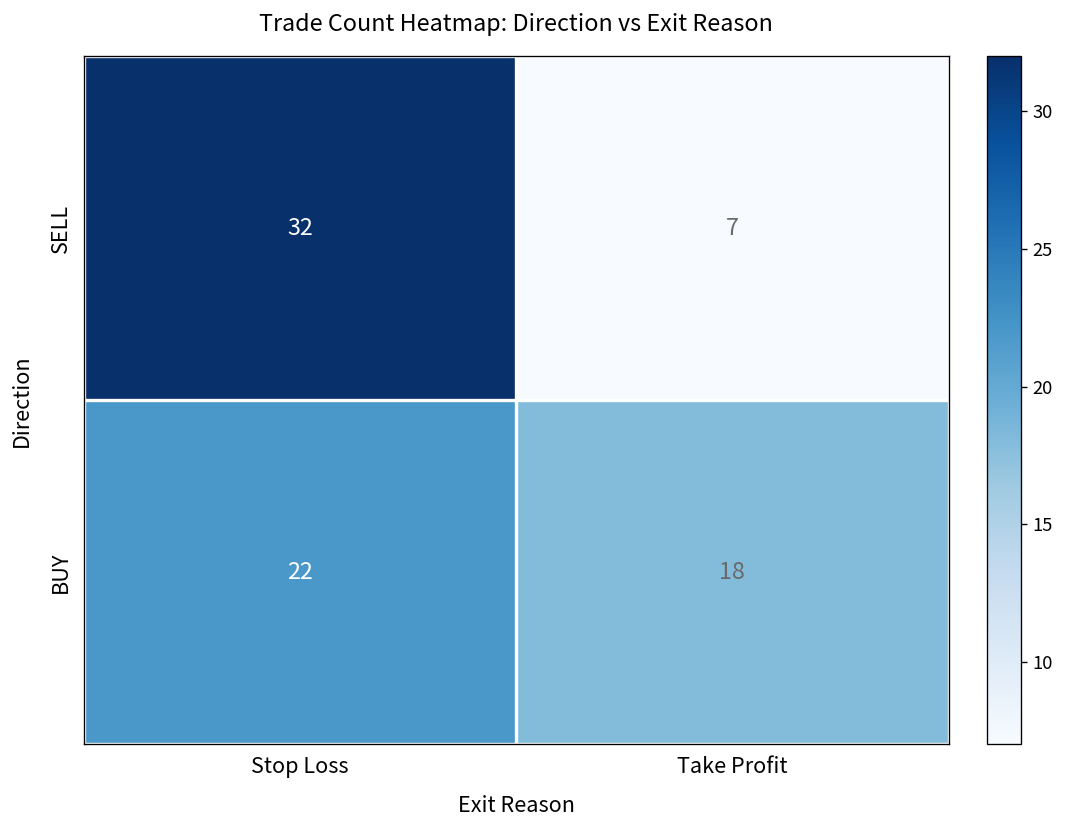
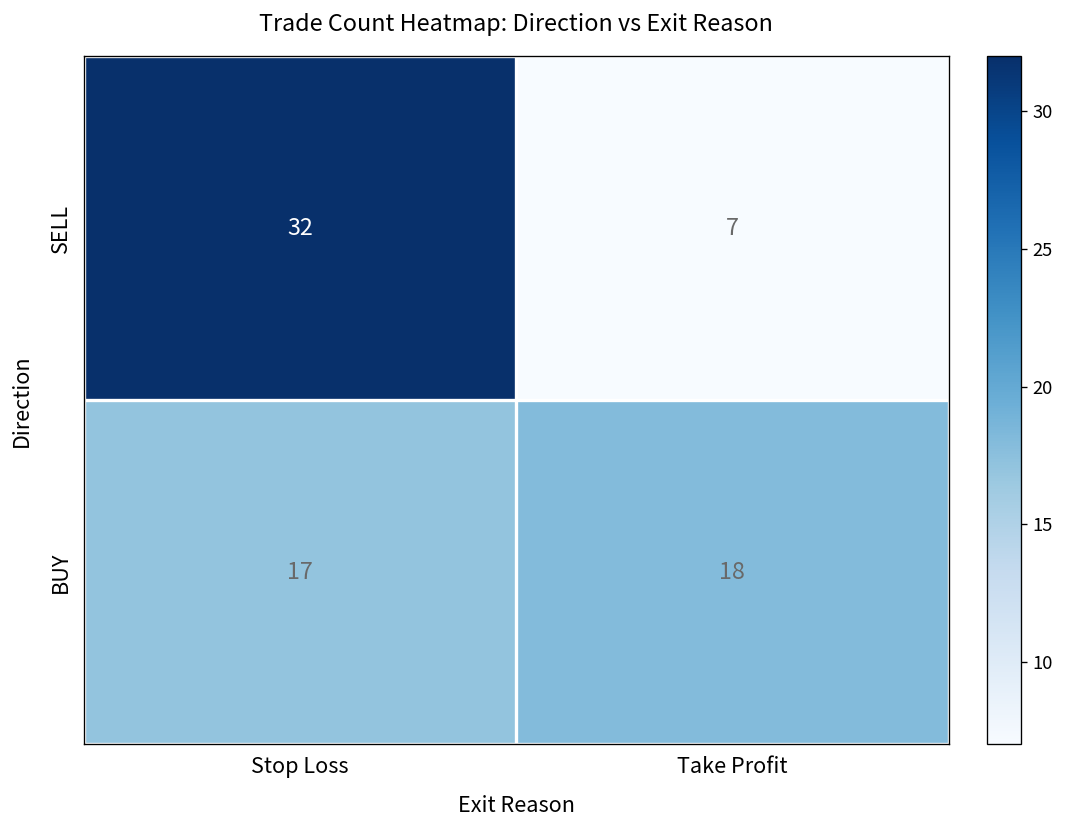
BUY, Stop Loss: 22 -> 17
